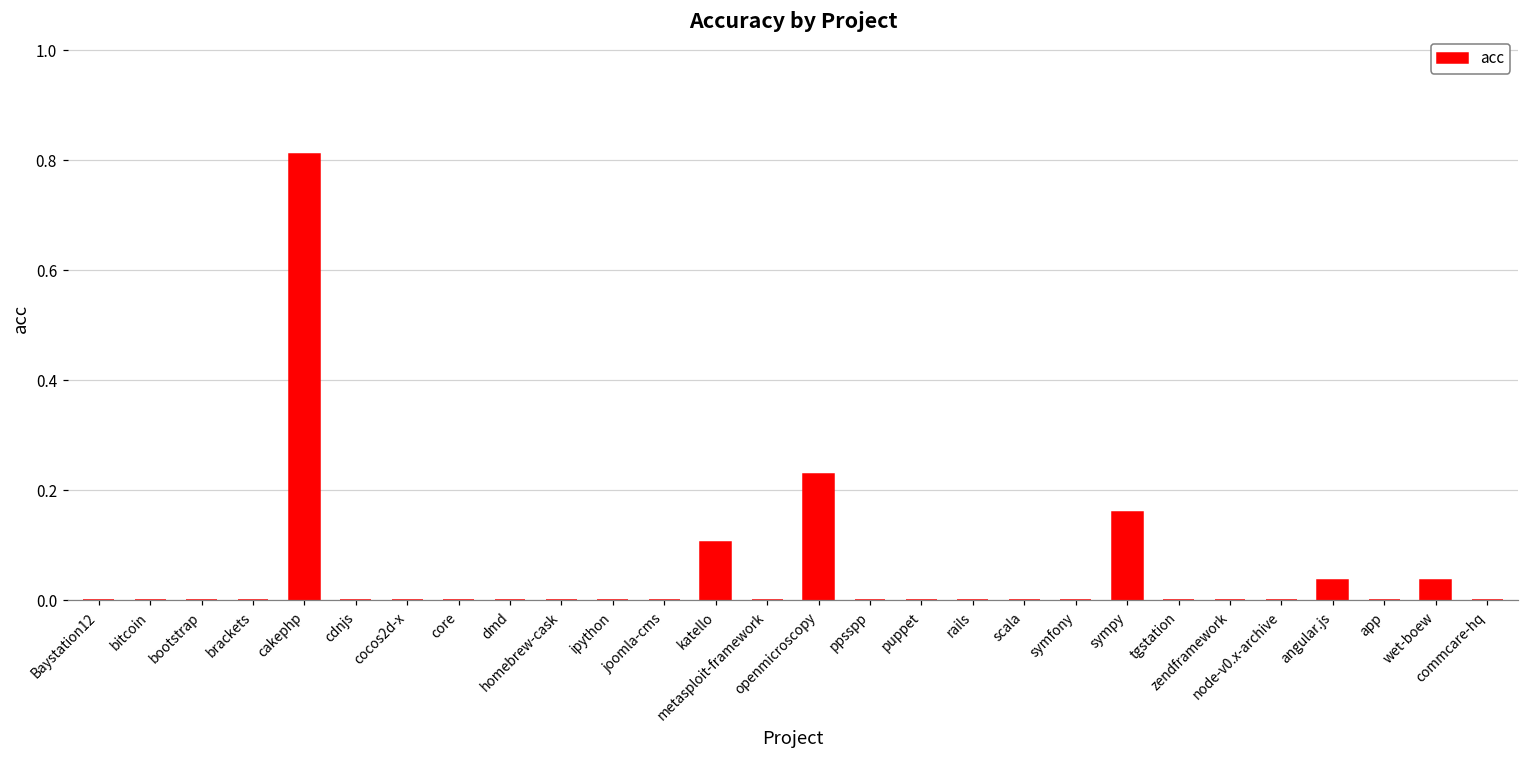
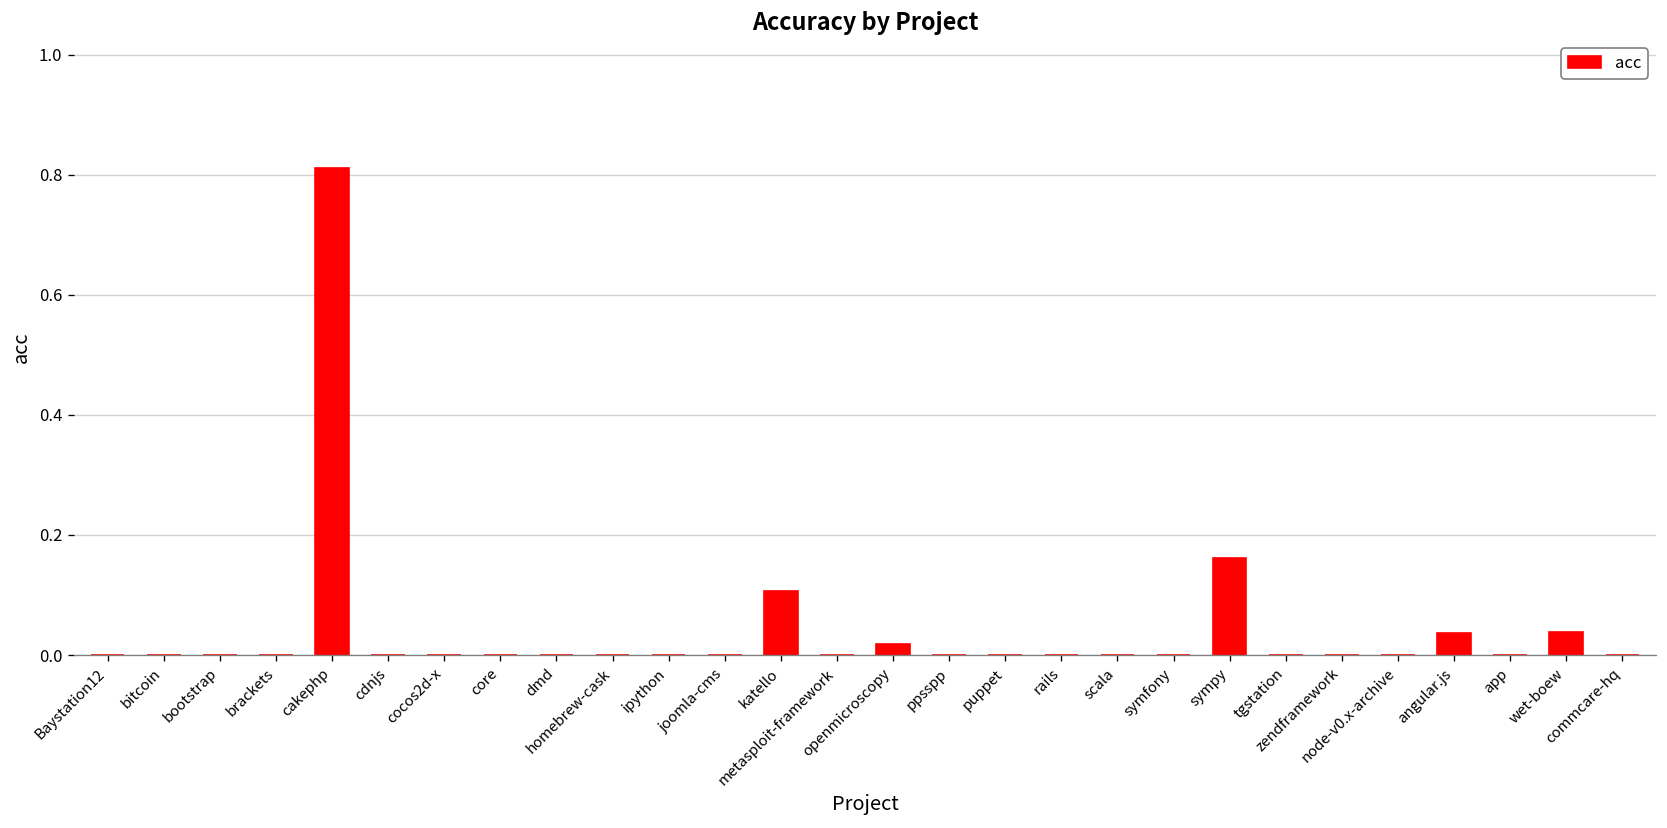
openmicroscopy: 0.23 -> 0.02
